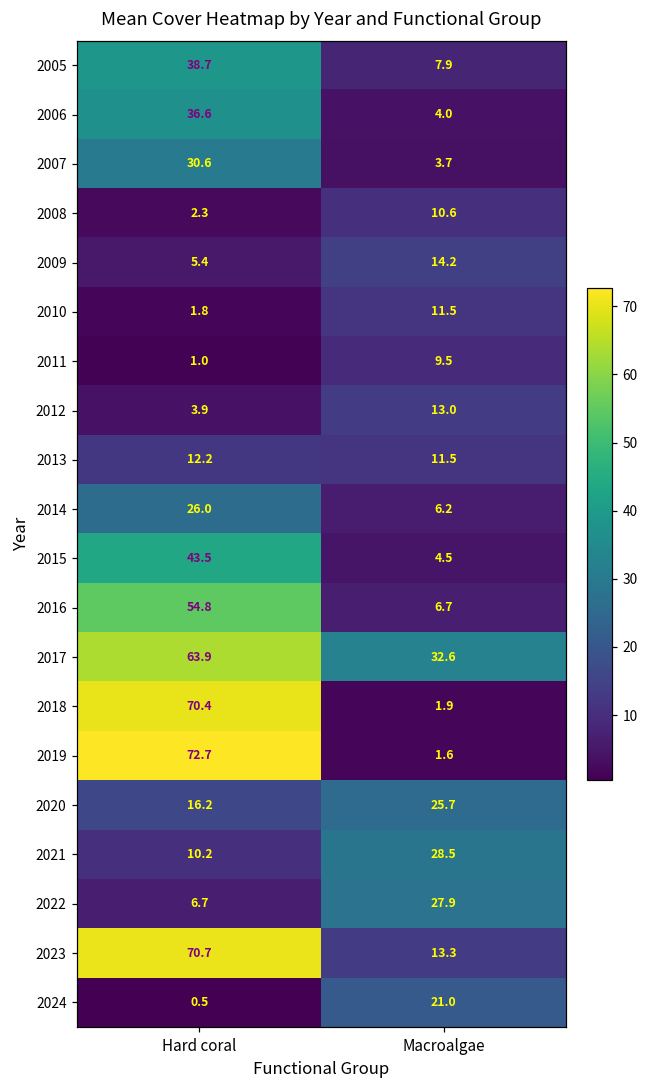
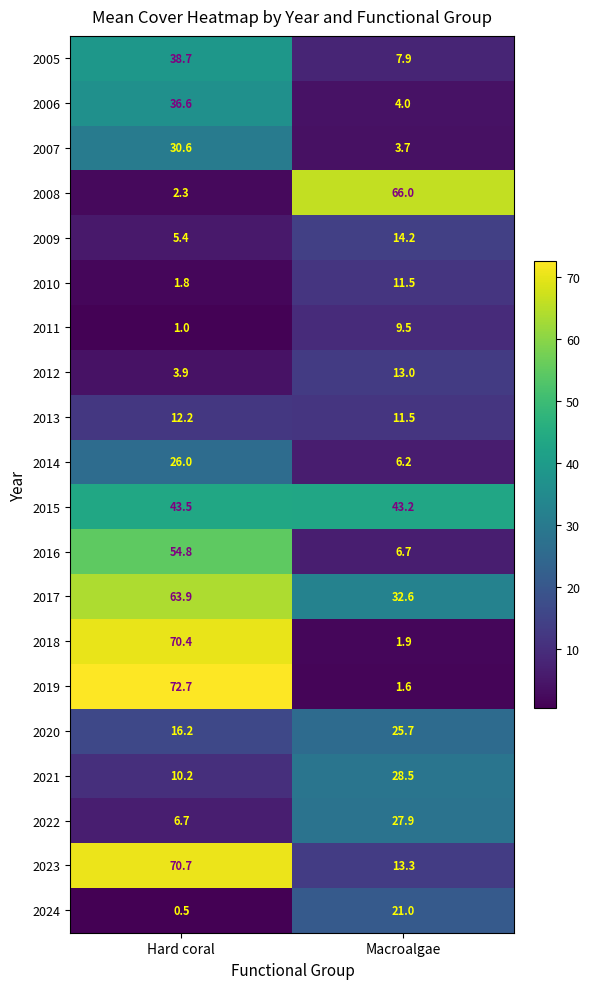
2008, Macroalgae: 10.6 -> 66.0
2015, Macroalgae: 4.5 -> 43.2
